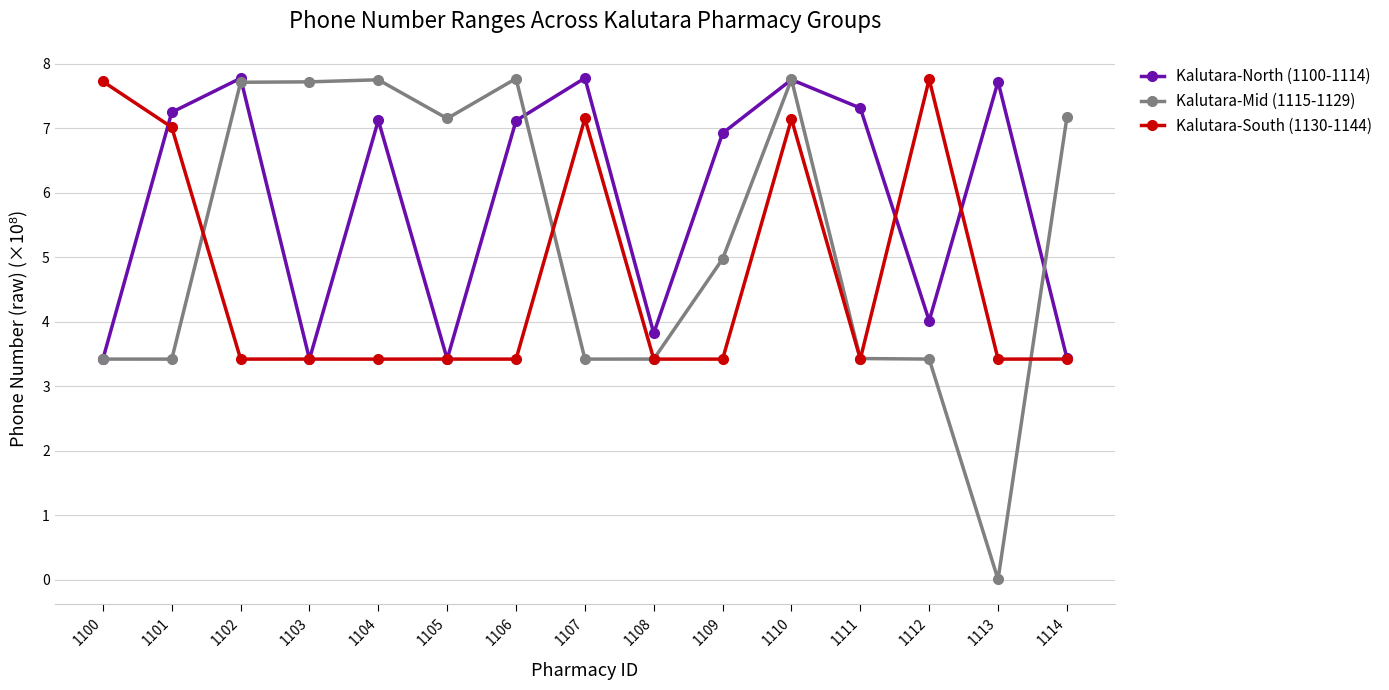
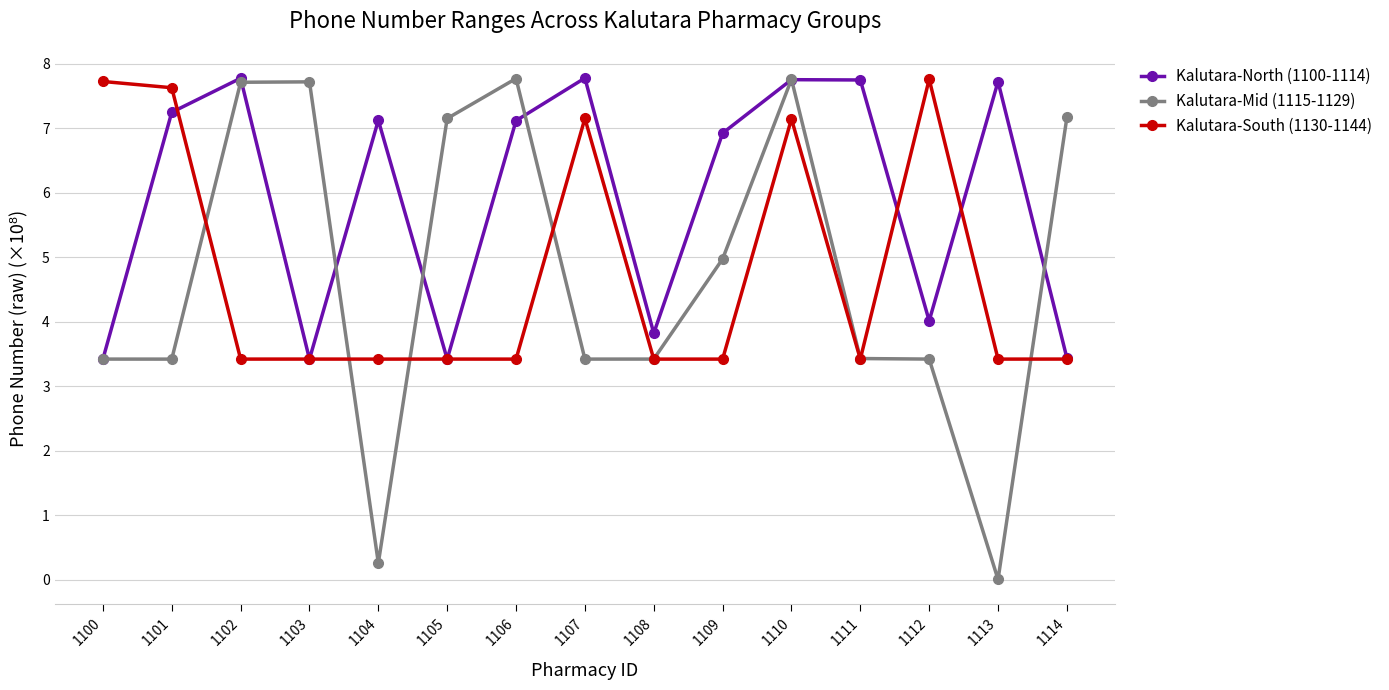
Kalutara-South (1130-1144), 1101: 7.0 -> 7.6
Kalutara-Mid (1115-1129), 1104: 7.8 -> 0.3
Kalutara-North (1100-1114), 1111: 7.3 -> 7.7
